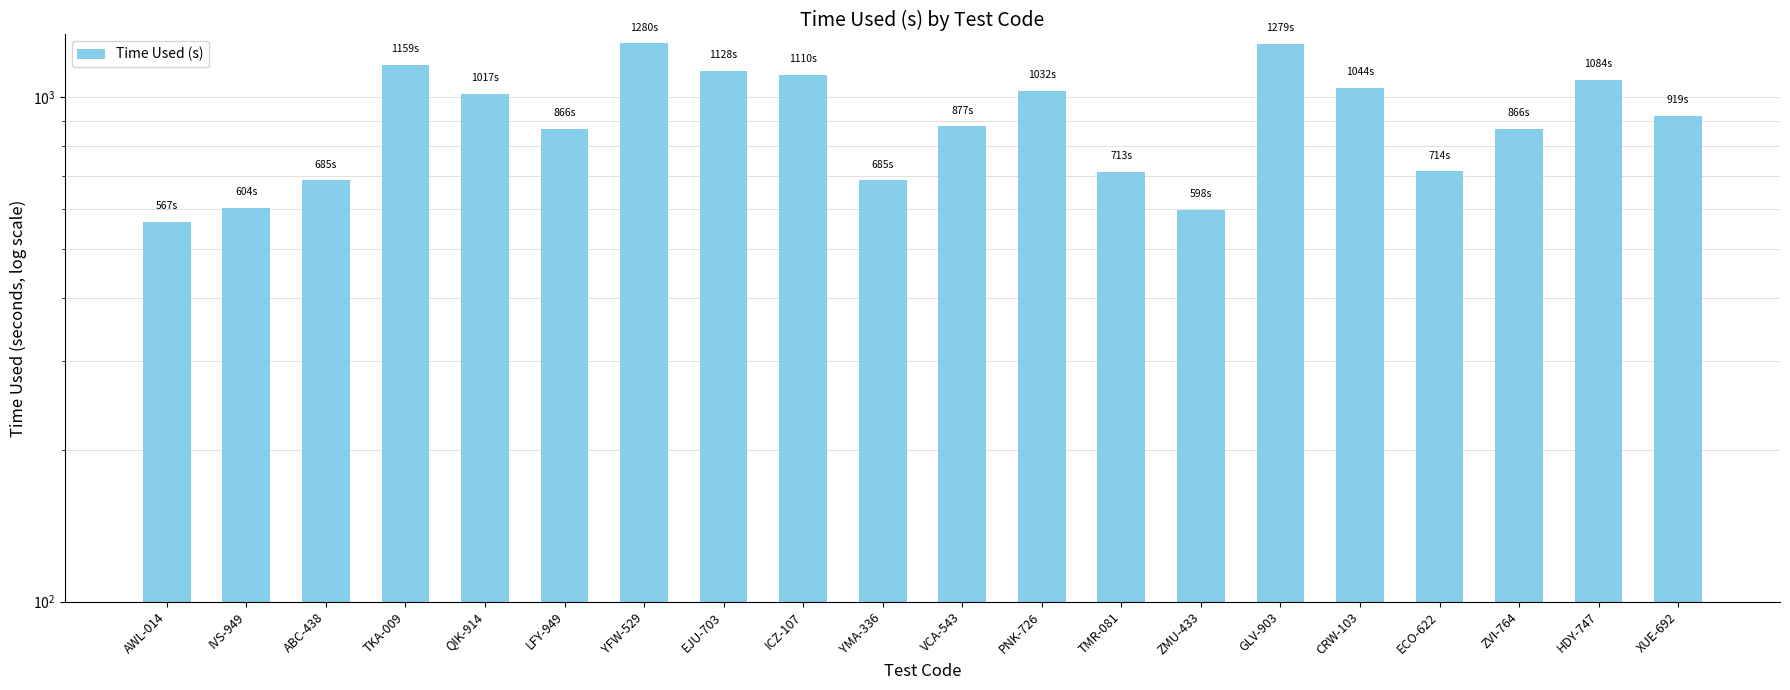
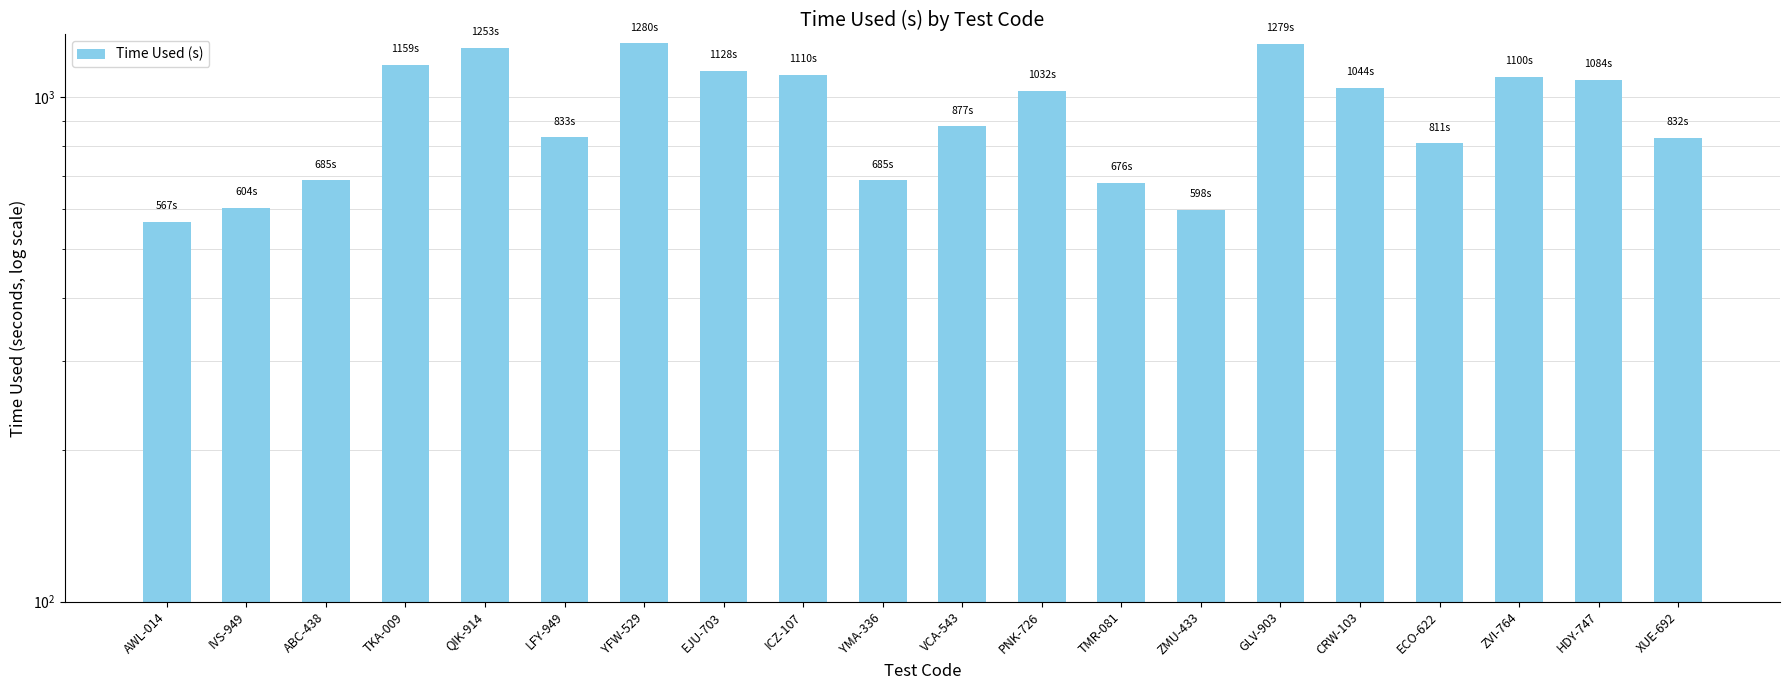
QIK-914: 1017s -> 1253s
LFY-949: 866s -> 833s
TMR-081: 713s -> 676s
ECO-622: 714s -> 811s
ZVI-764: 866s -> 1100s
XUE-692: 919s -> 832s
